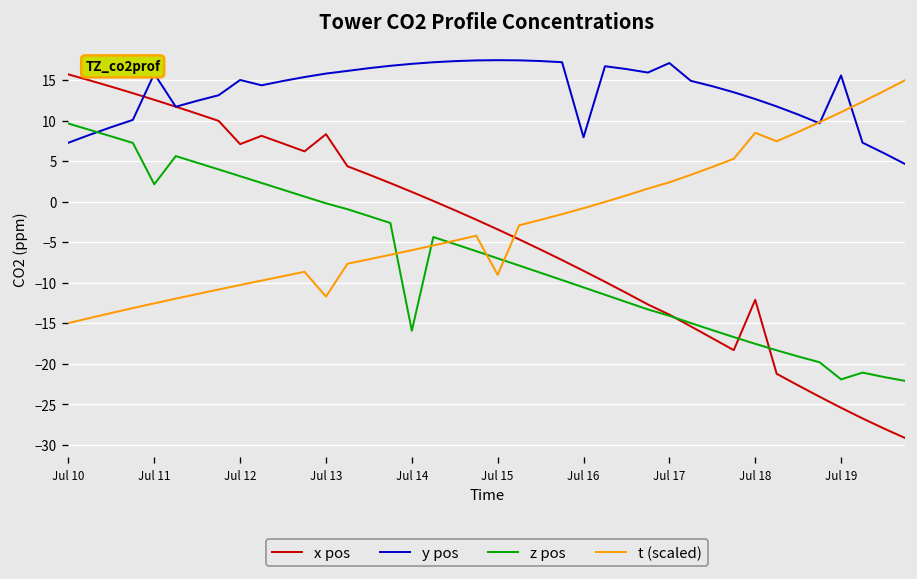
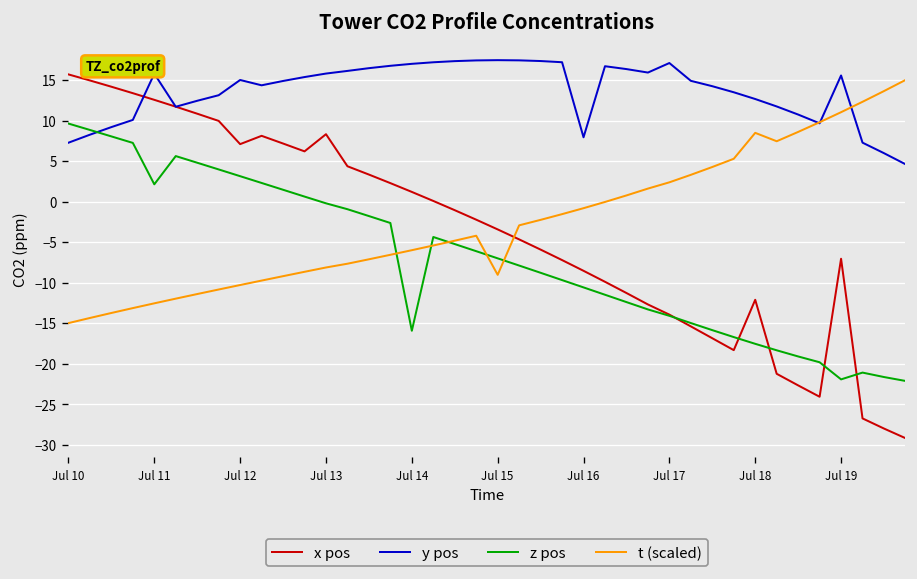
t (scaled), Jul 13: -12 -> -8
x pos, Jul 19: -25 -> -7
